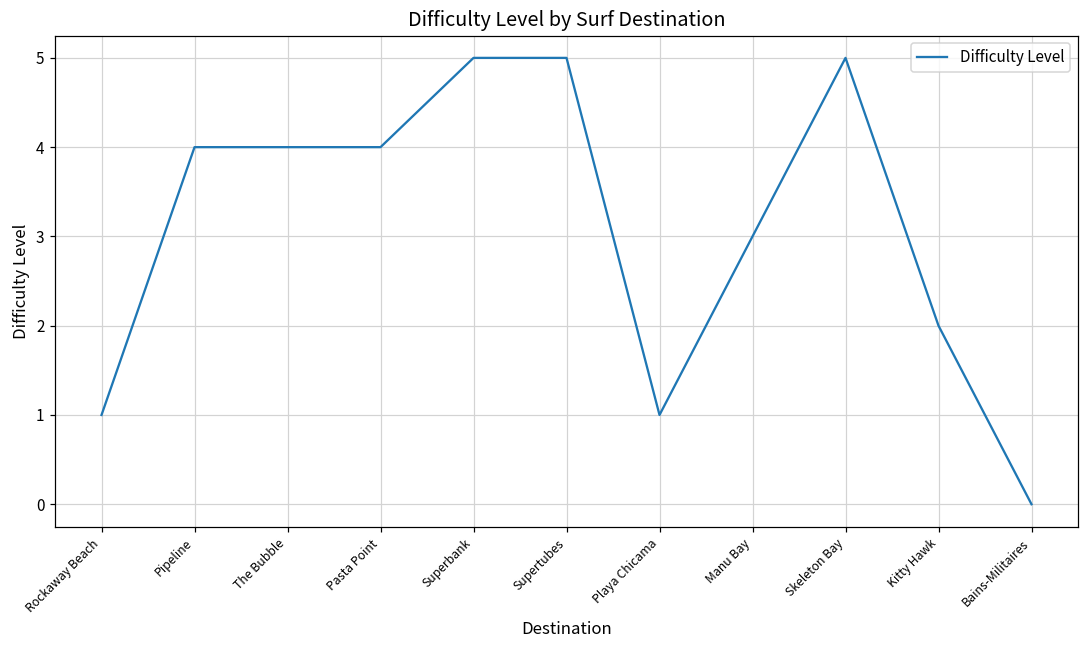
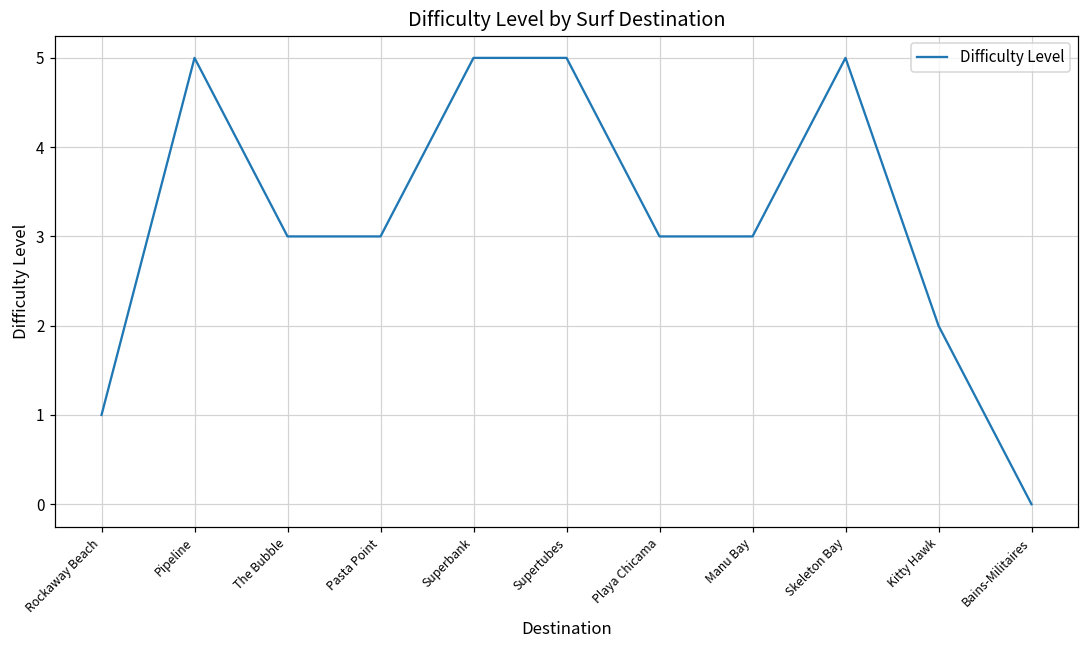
Pipeline: 4 -> 5
The Bubble: 4 -> 3
Pasta Point: 4 -> 3
Playa Chicama: 1 -> 3
